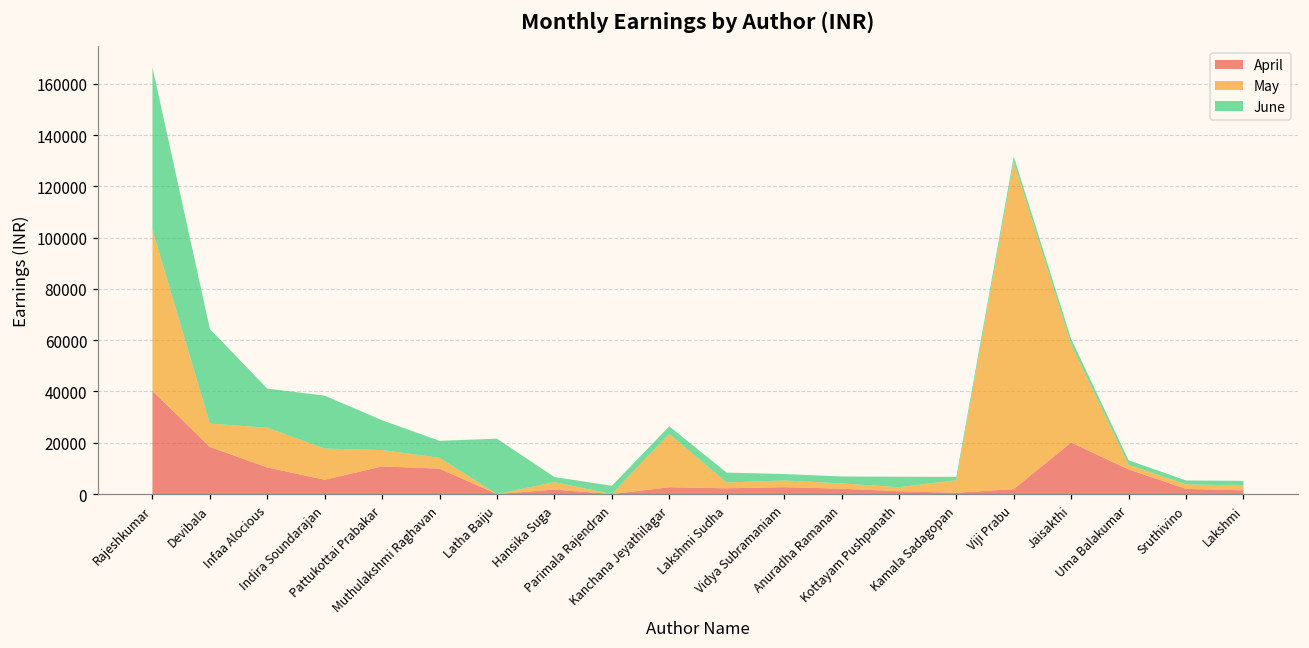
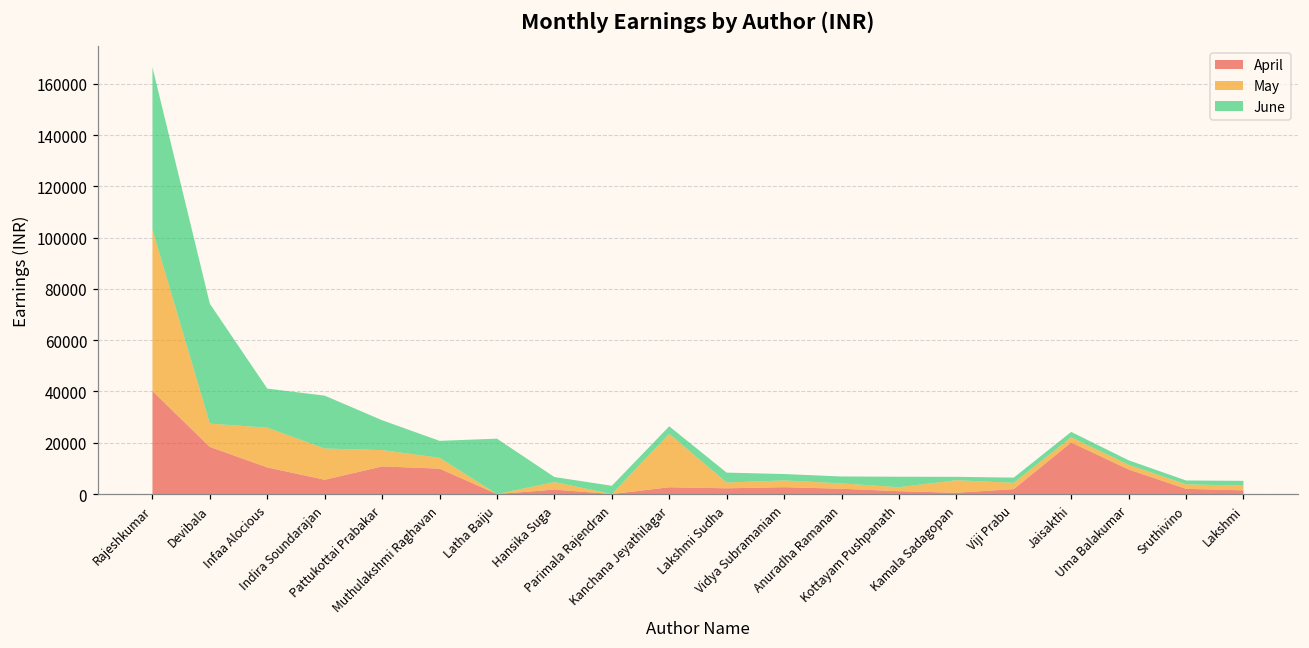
June, Devibala: 37000 -> 47000
May, Viji Prabu: 128000 -> 2000
May, Jaisakthi: 38000 -> 2000
